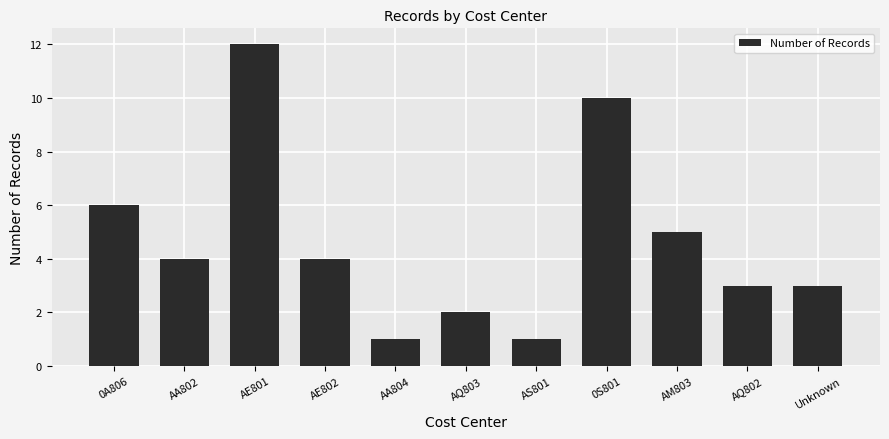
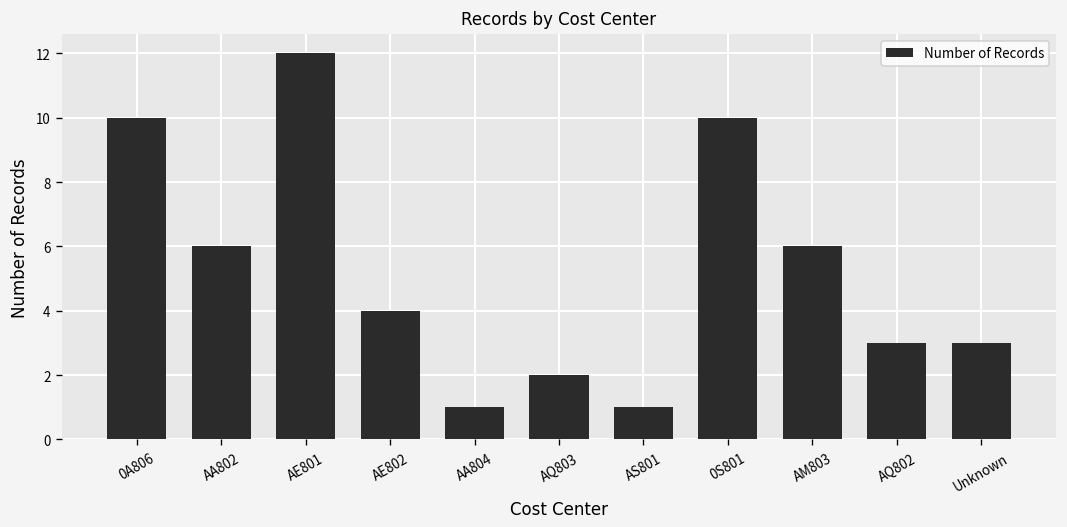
0A806: 6 -> 10
AA802: 4 -> 6
AM803: 5 -> 6
